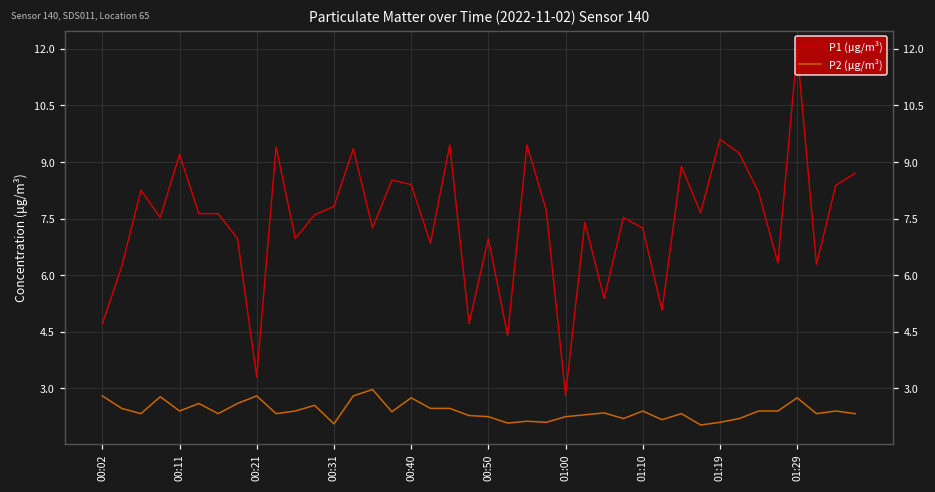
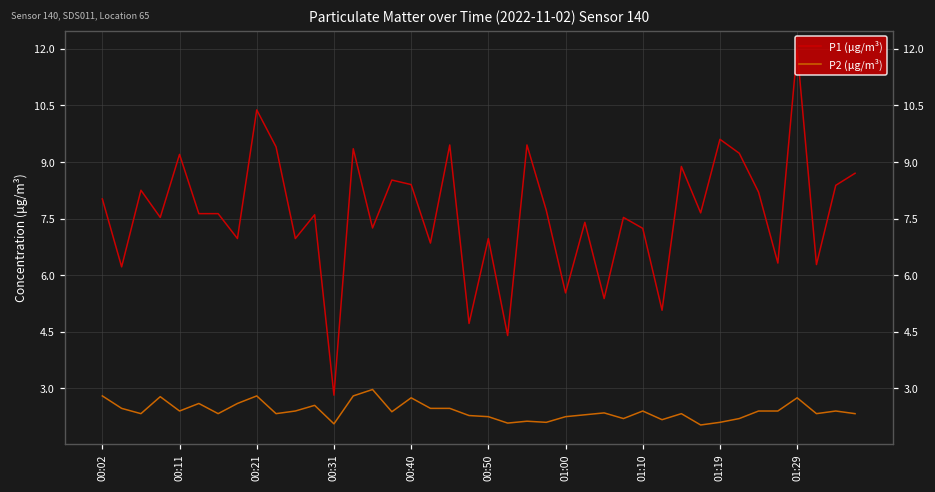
P1 (μg/m³), 00:02: 4.7 -> 8.0
P1 (μg/m³), 00:21: 3.3 -> 10.4
P1 (μg/m³), 00:31: 7.8 -> 2.8
P1 (μg/m³), 01:00: 2.8 -> 5.5
